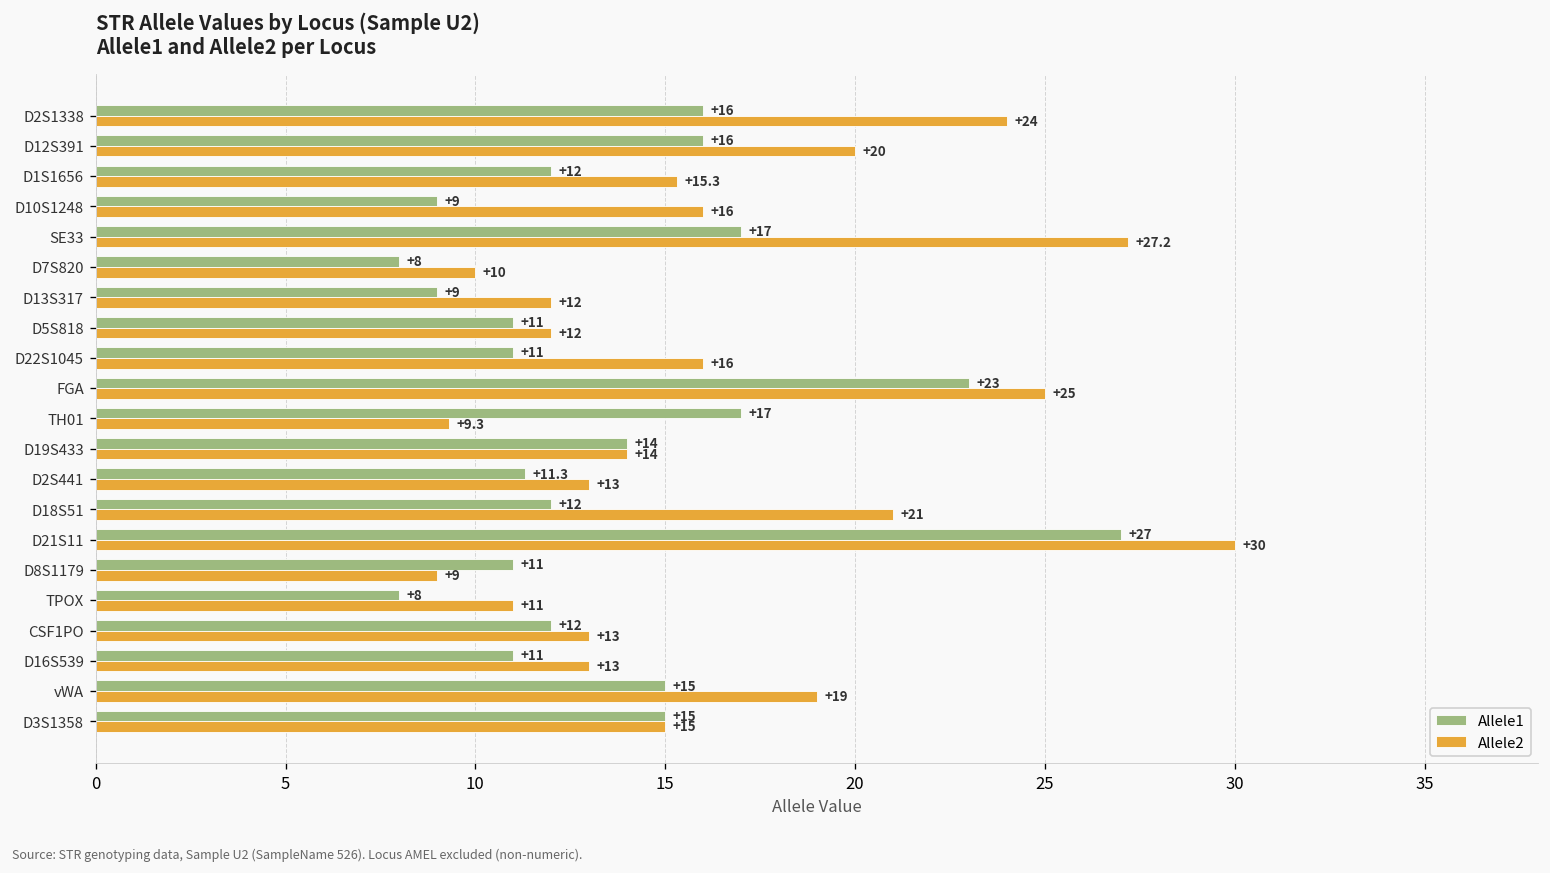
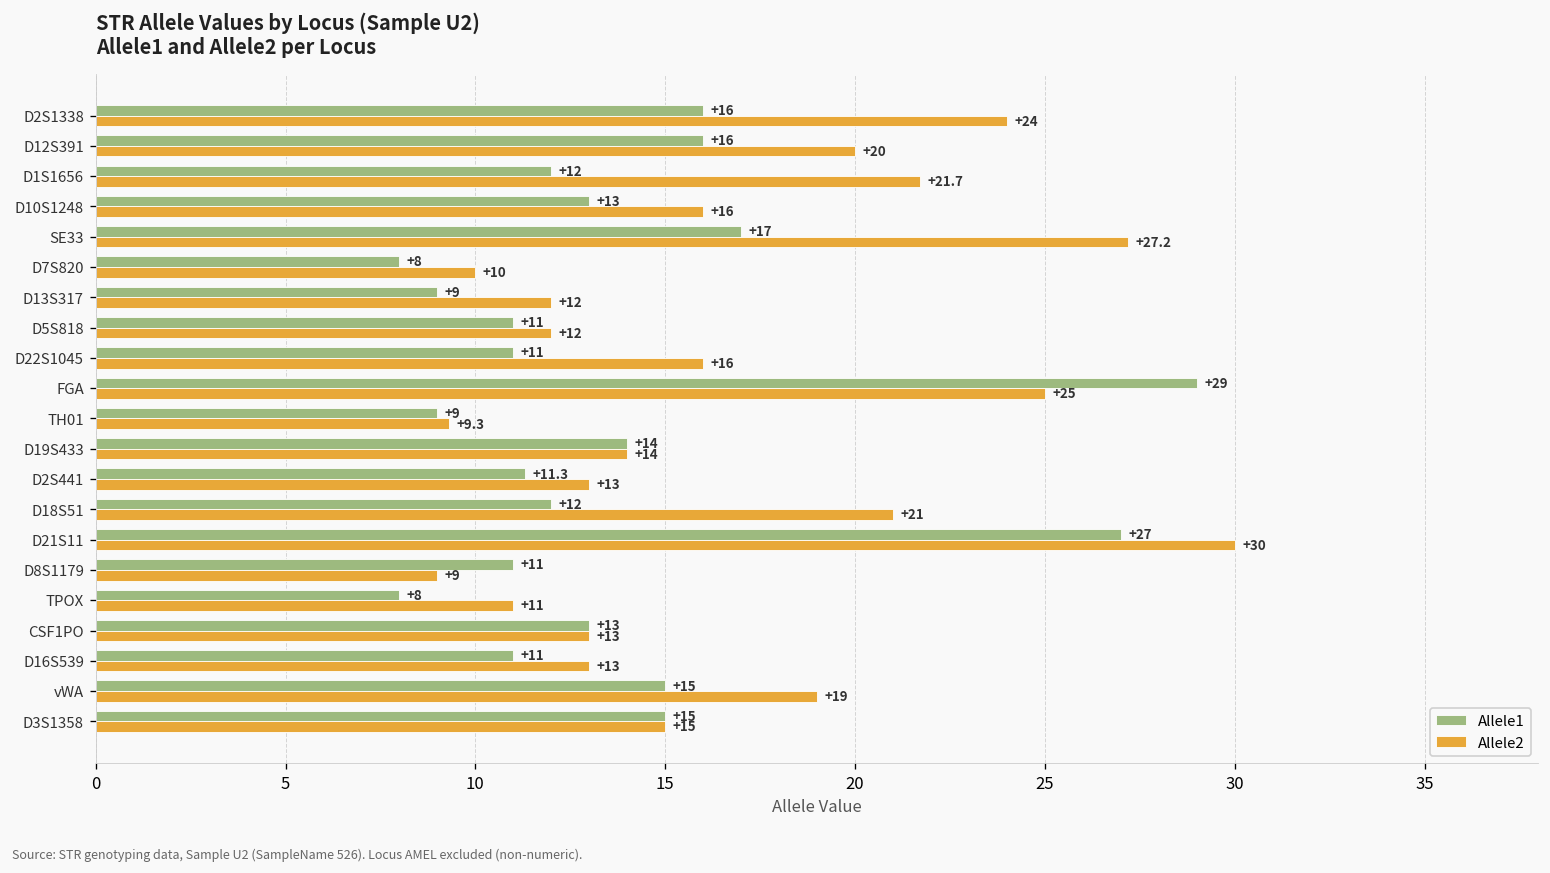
Allele2, D1S1656: +15.3 -> +21.7
Allele1, D10S1248: +9 -> +13
Allele1, FGA: +23 -> +29
Allele1, TH01: +17 -> +9
Allele1, CSF1PO: +12 -> +13
